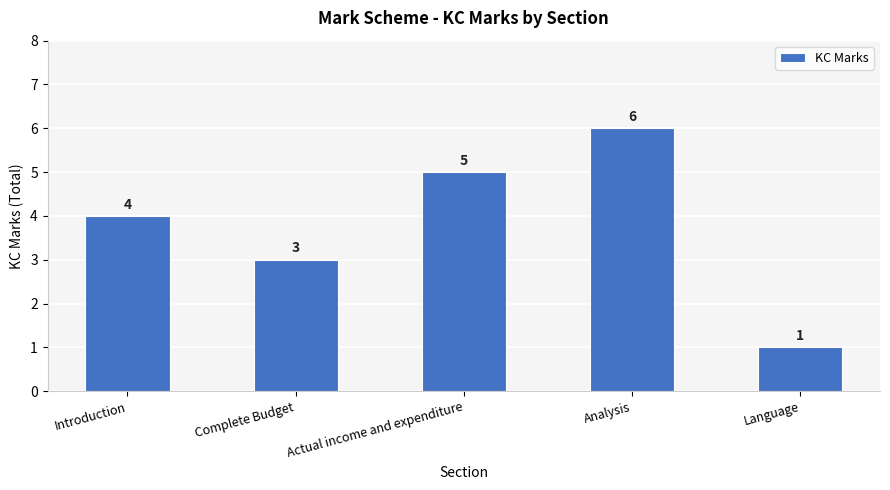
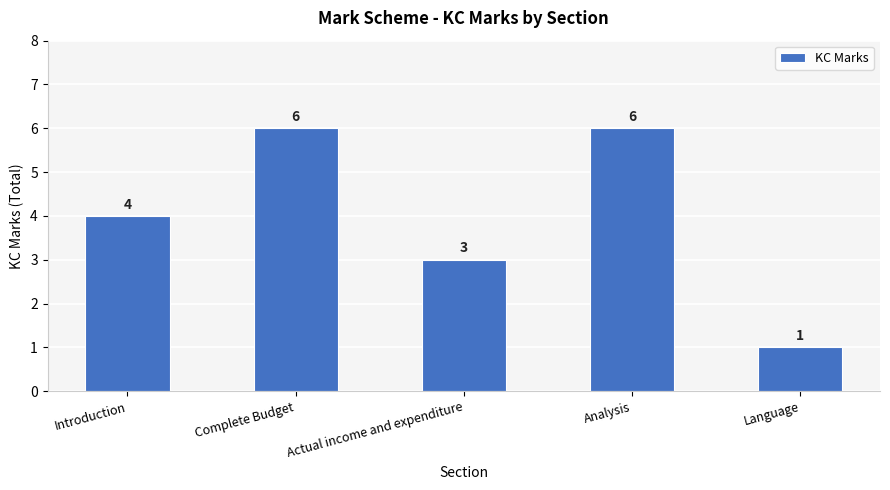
Complete Budget: 3 -> 6
Actual income and expenditure: 5 -> 3
